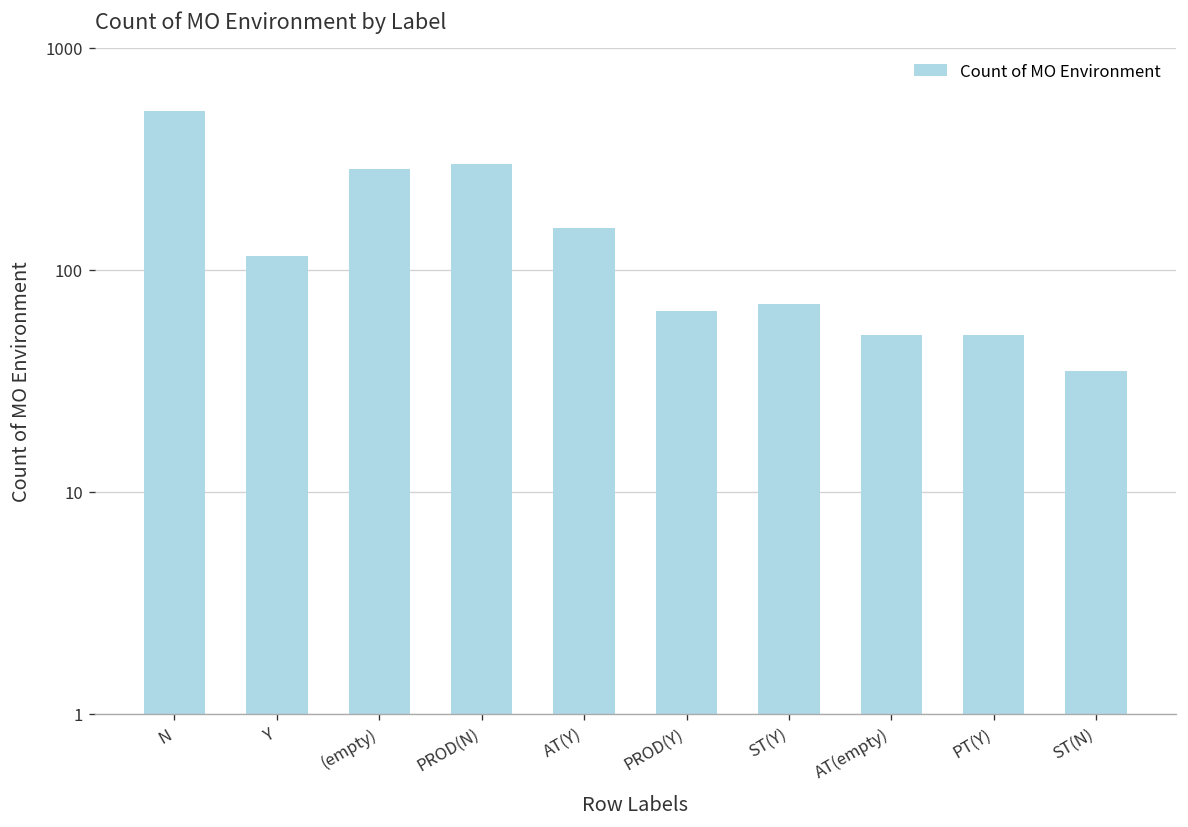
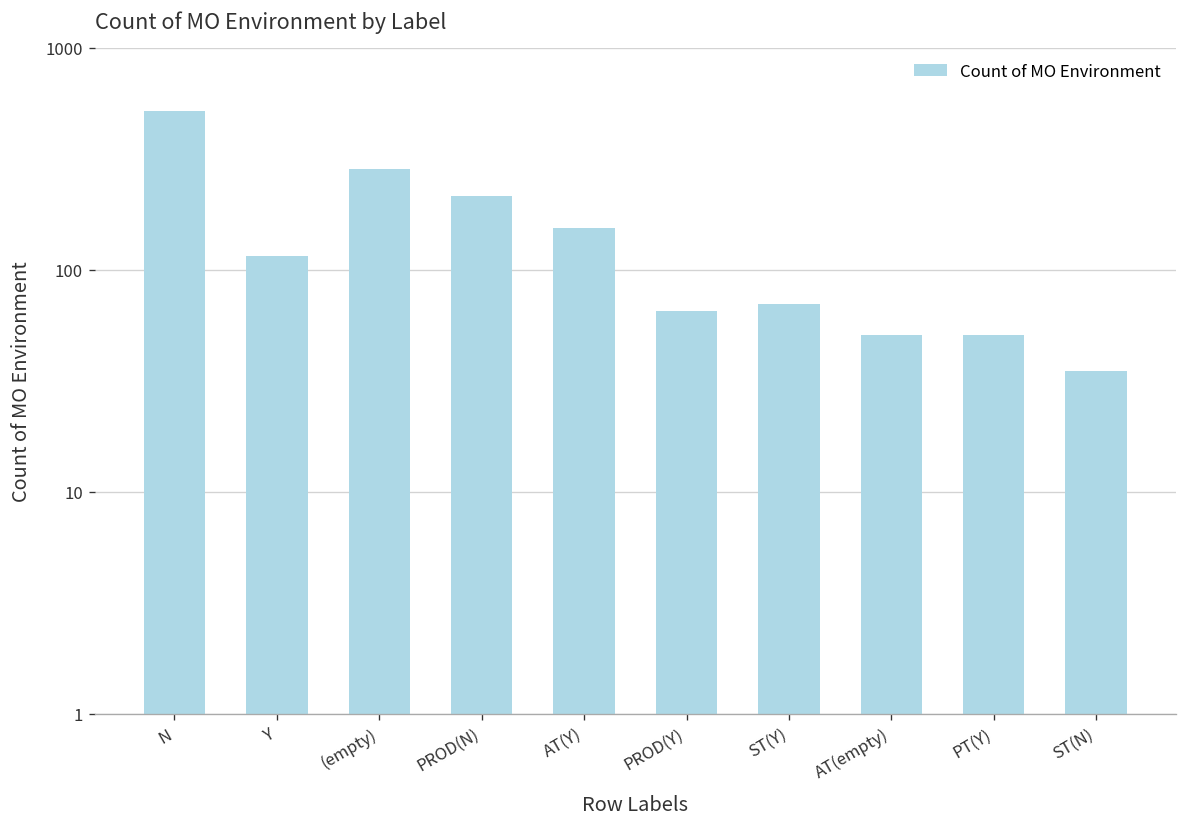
PROD(N): 300 -> 210
